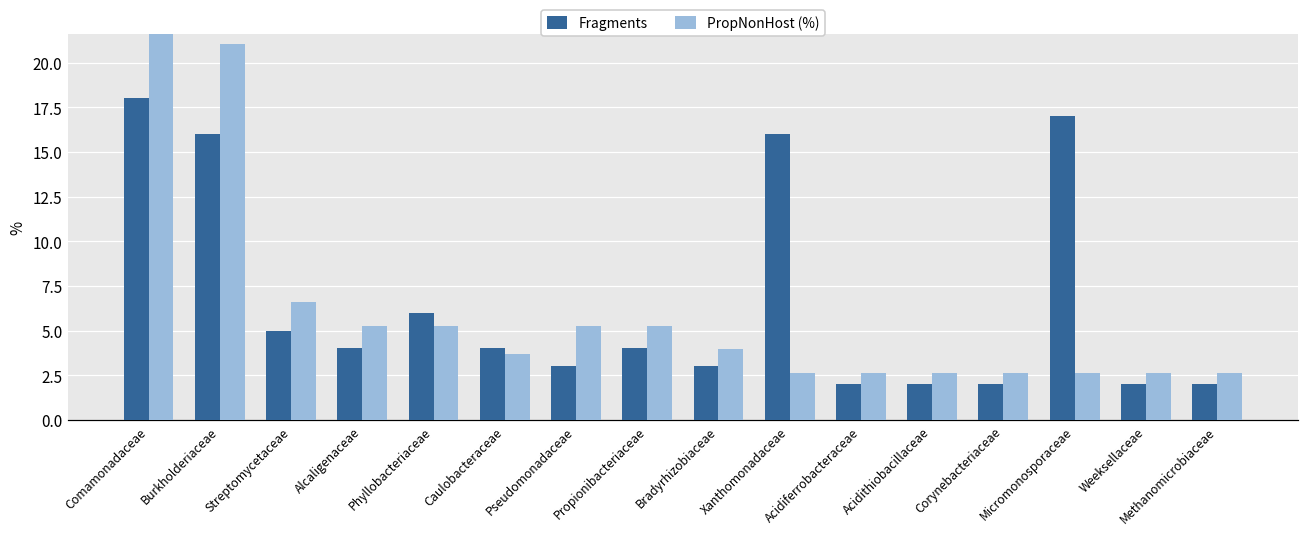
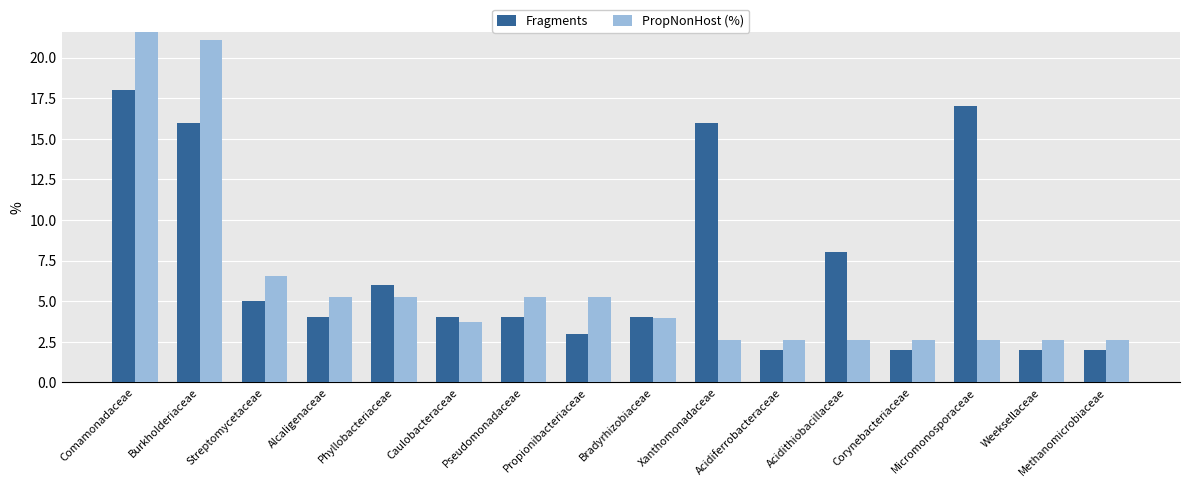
Fragments, Pseudomonadaceae: 3 -> 4
Fragments, Propionibacteriaceae: 4 -> 3
Fragments, Bradyrhizobiaceae: 3 -> 4
Fragments, Acidithiobacillaceae: 2 -> 8
